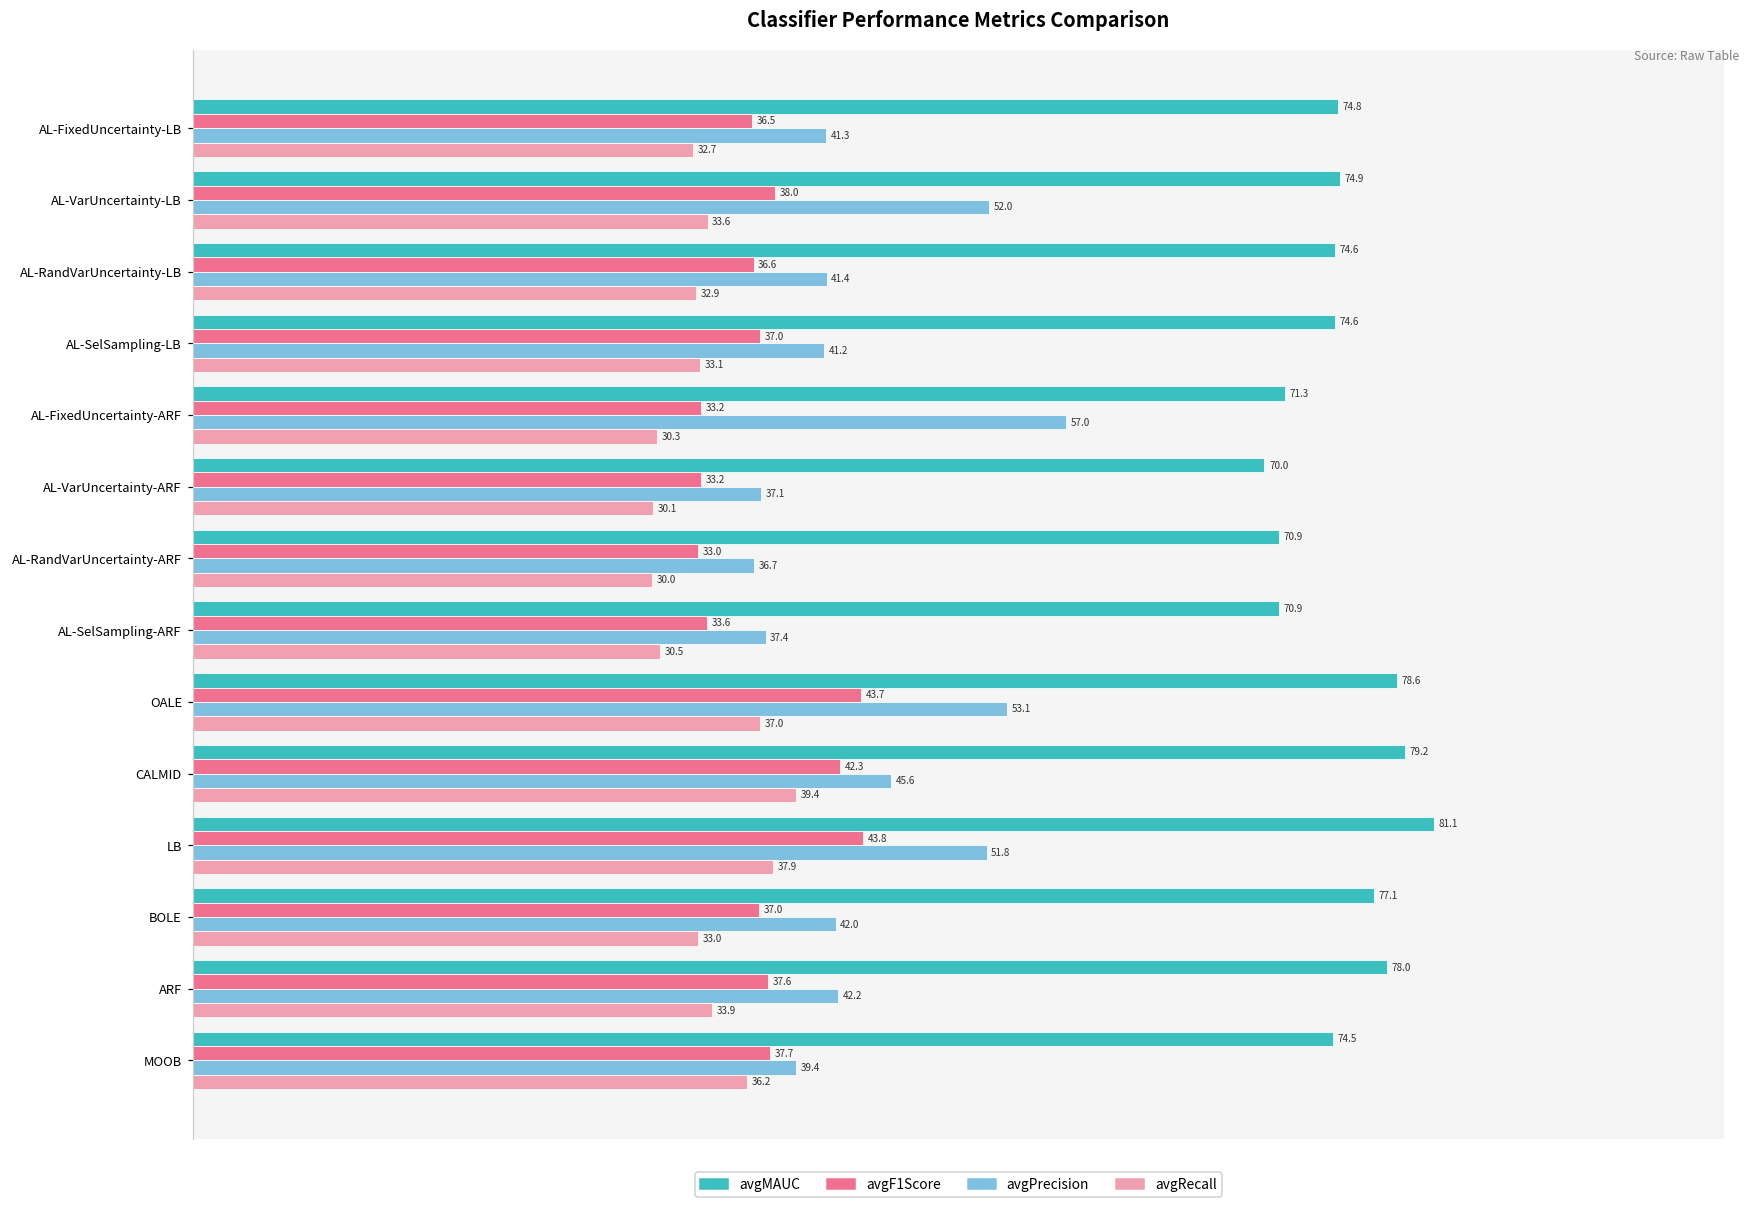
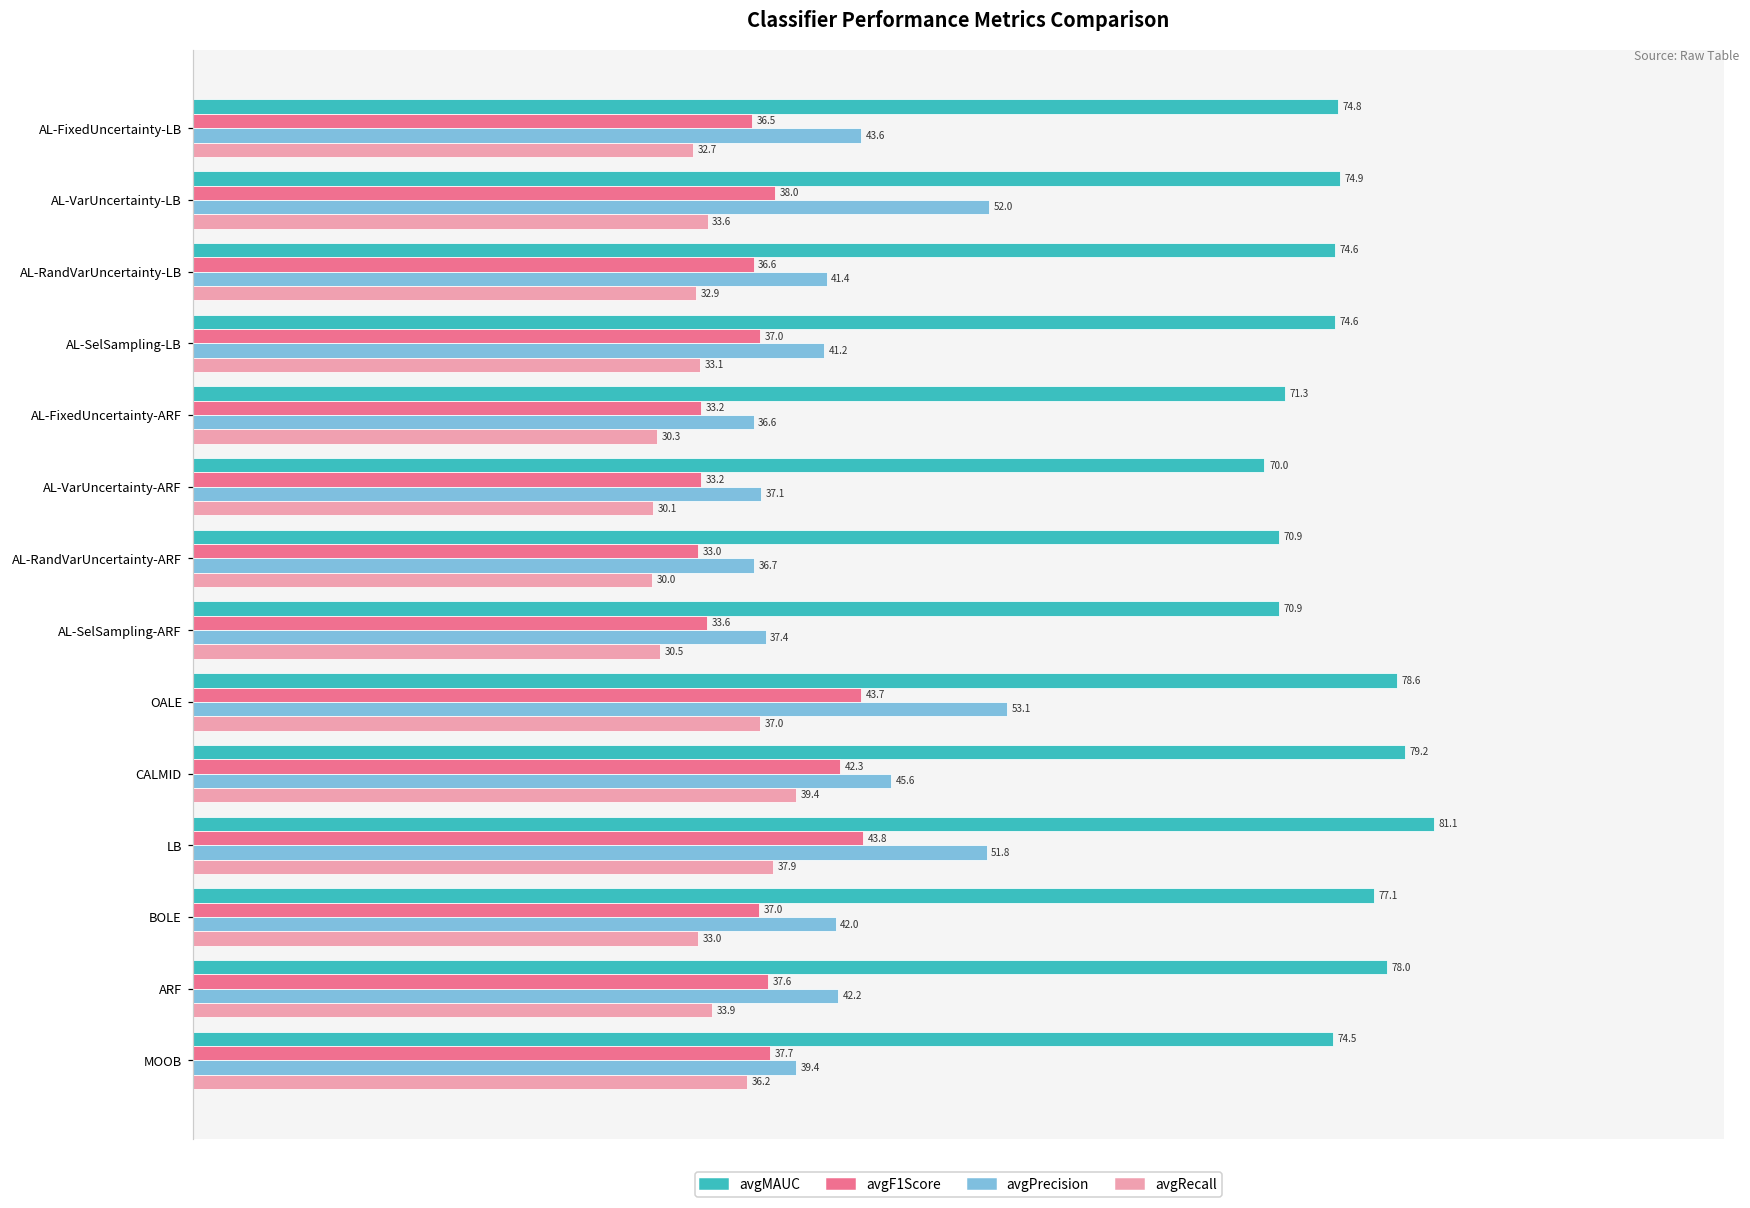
avgPrecision, AL-FixedUncertainty-LB: 41.3 -> 43.6
avgPrecision, AL-FixedUncertainty-ARF: 57.0 -> 36.6
